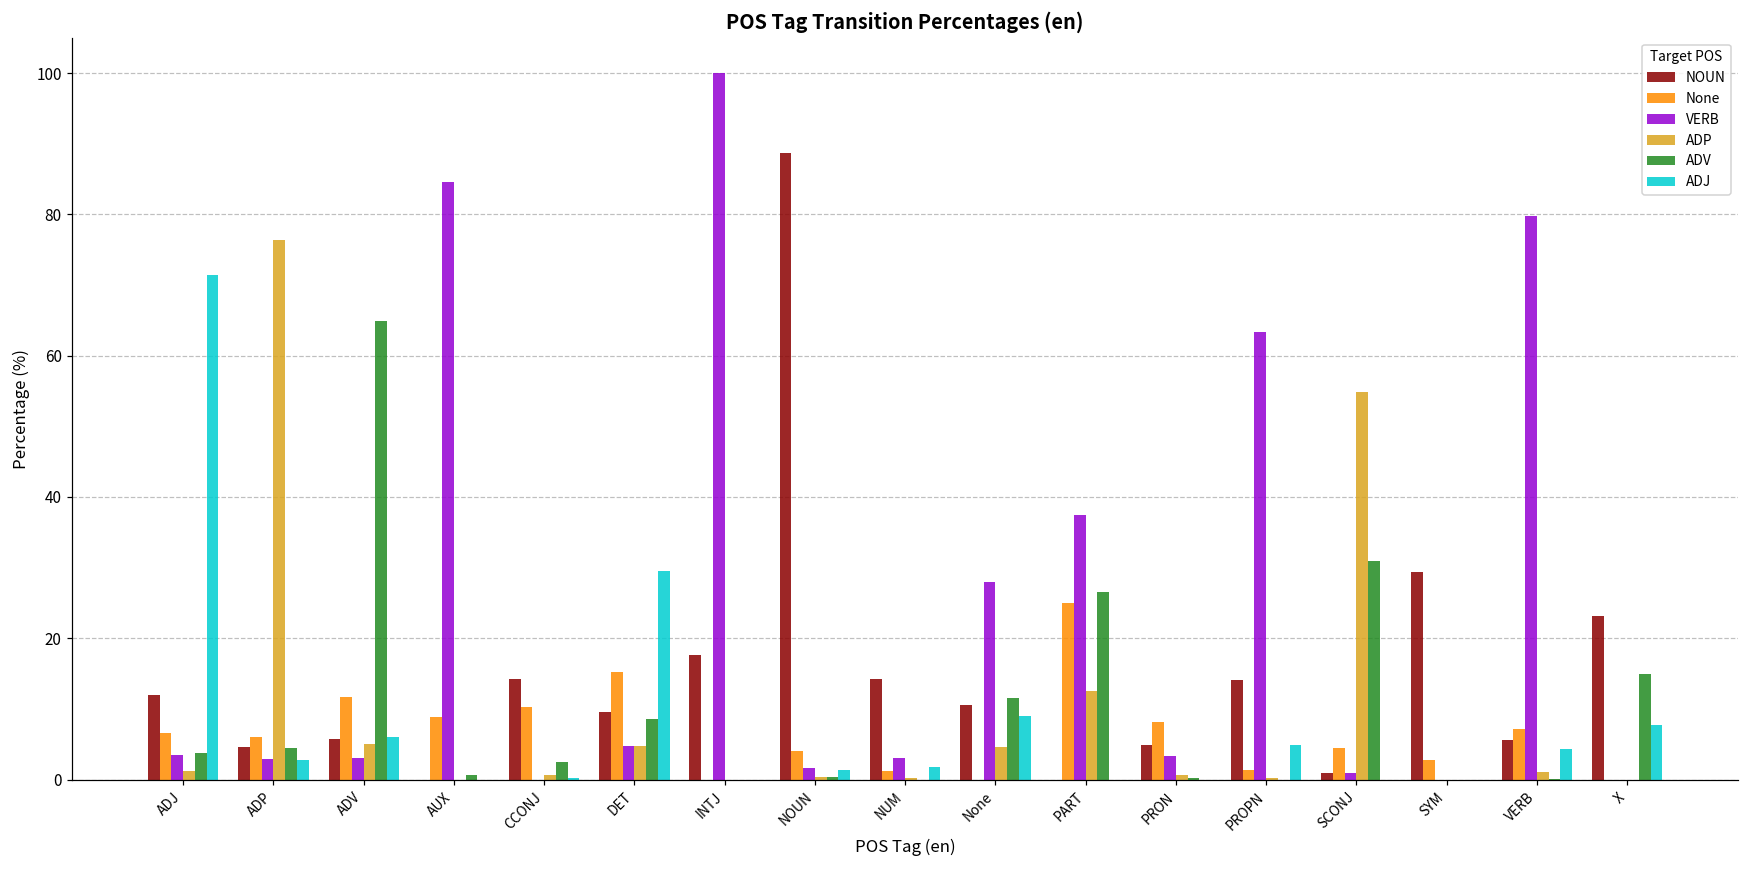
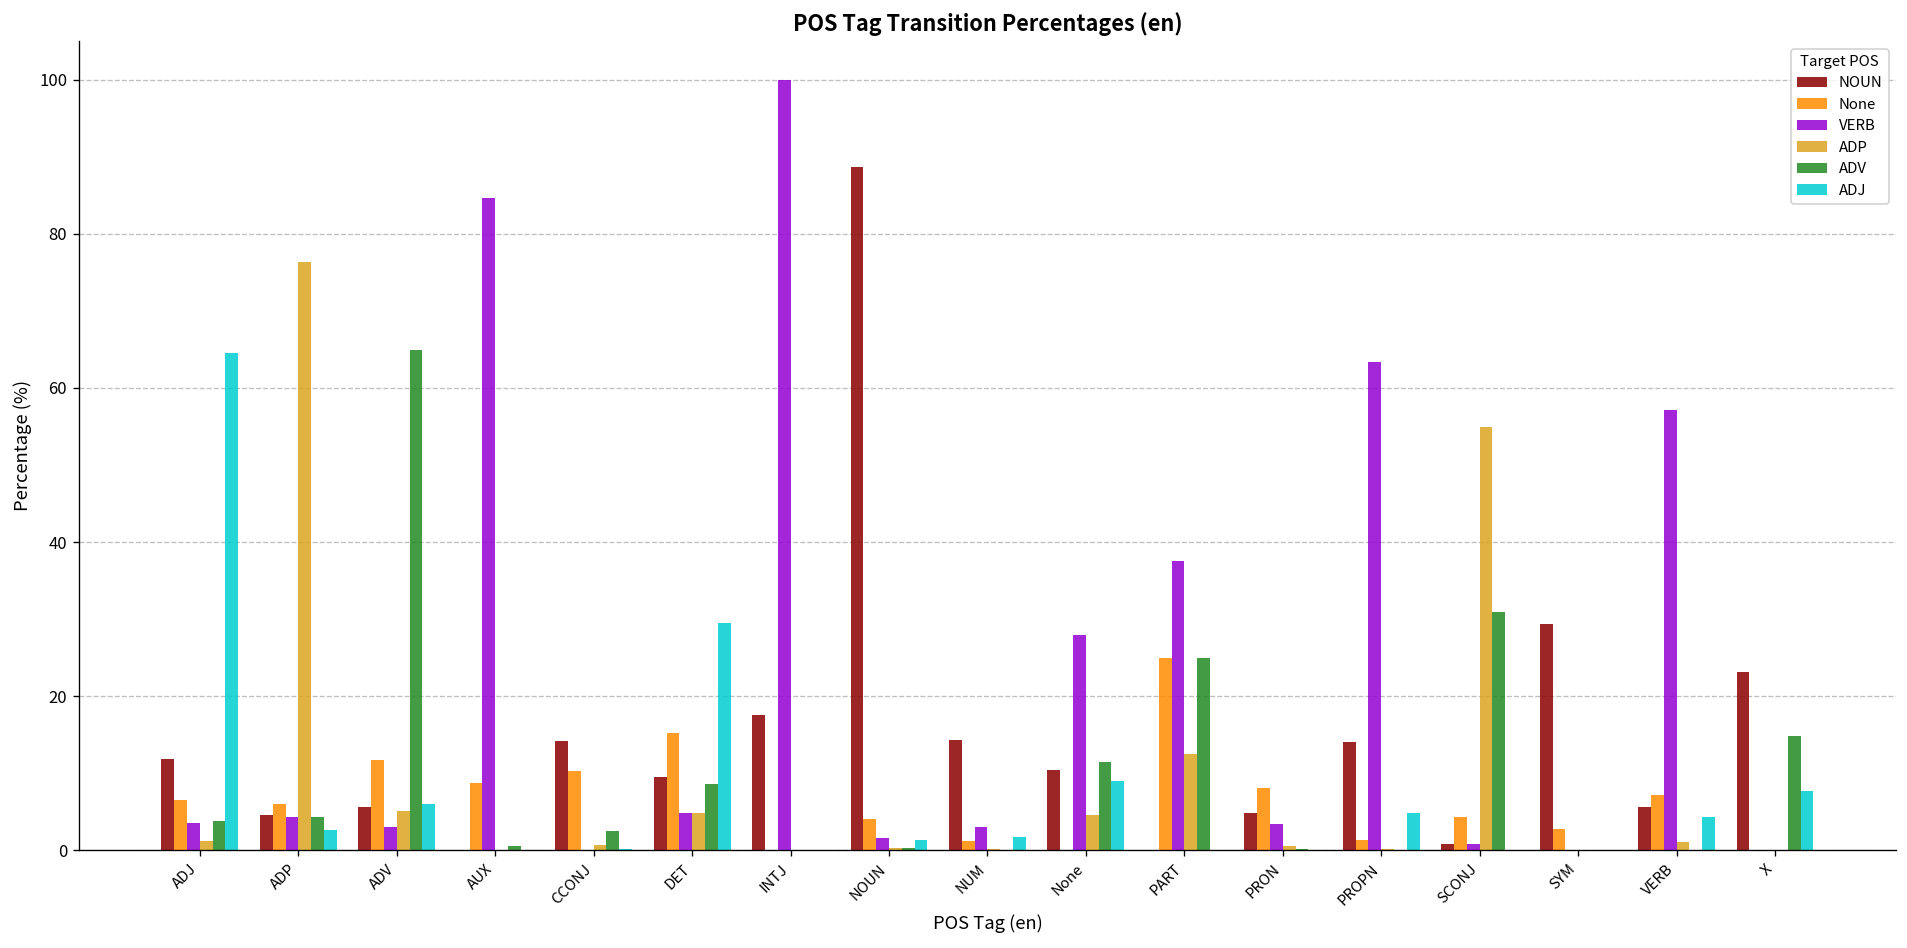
ADJ, ADJ: 71 -> 65
VERB, ADP: 3 -> 4
ADV, PART: 27 -> 25
VERB, VERB: 80 -> 57
